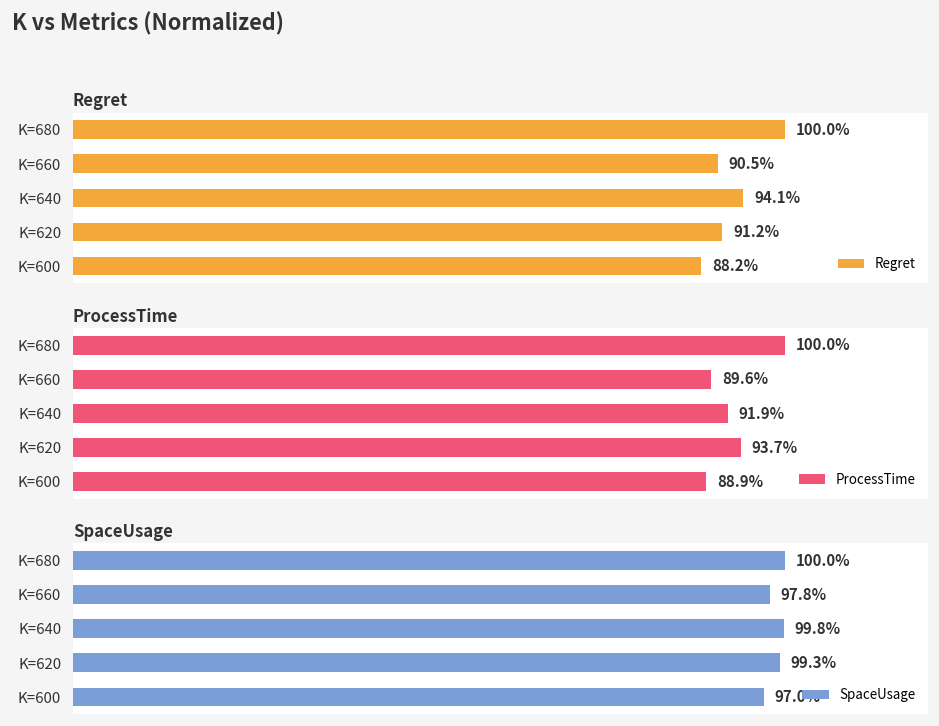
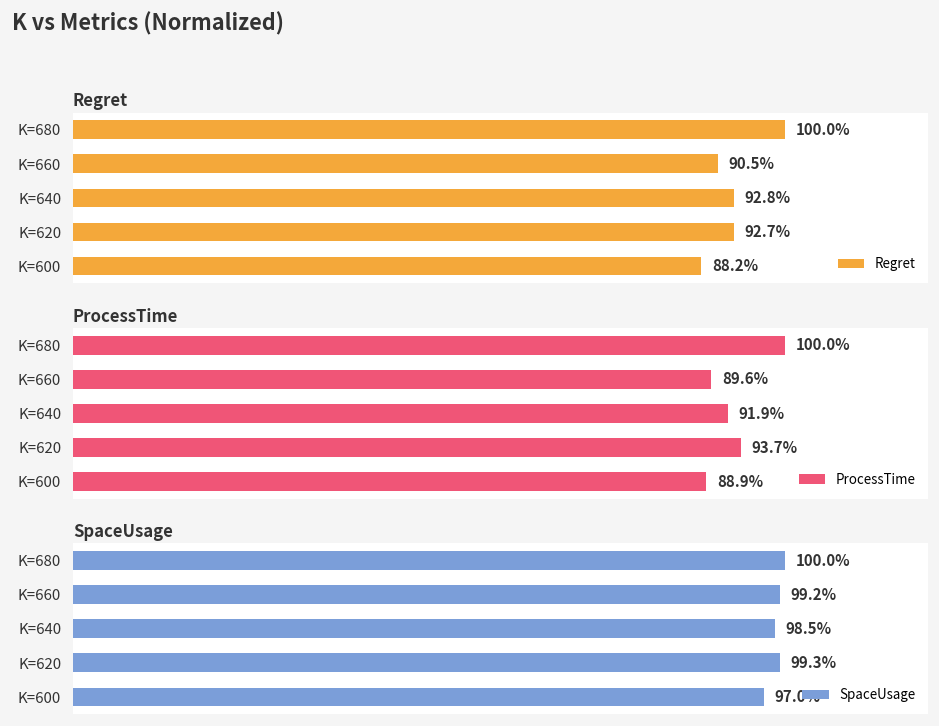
Regret, K=640: 94.1% -> 92.8%
Regret, K=620: 91.2% -> 92.7%
SpaceUsage, K=660: 97.8% -> 99.2%
SpaceUsage, K=640: 99.8% -> 98.5%
